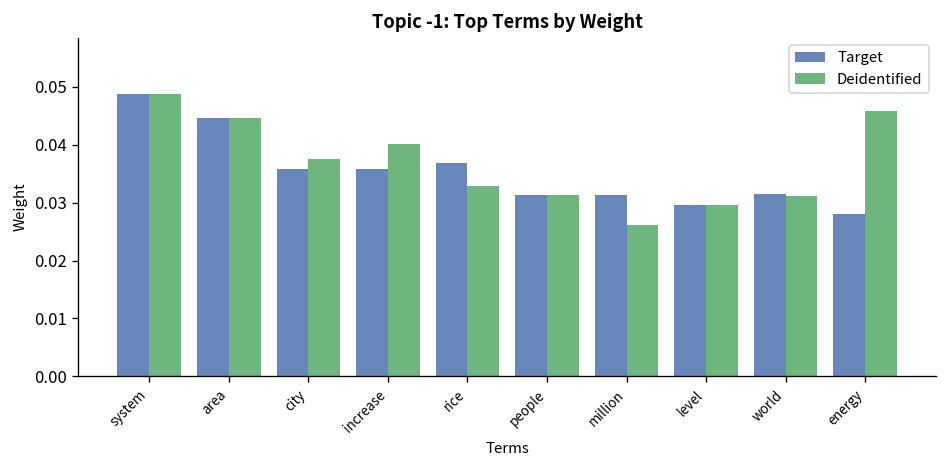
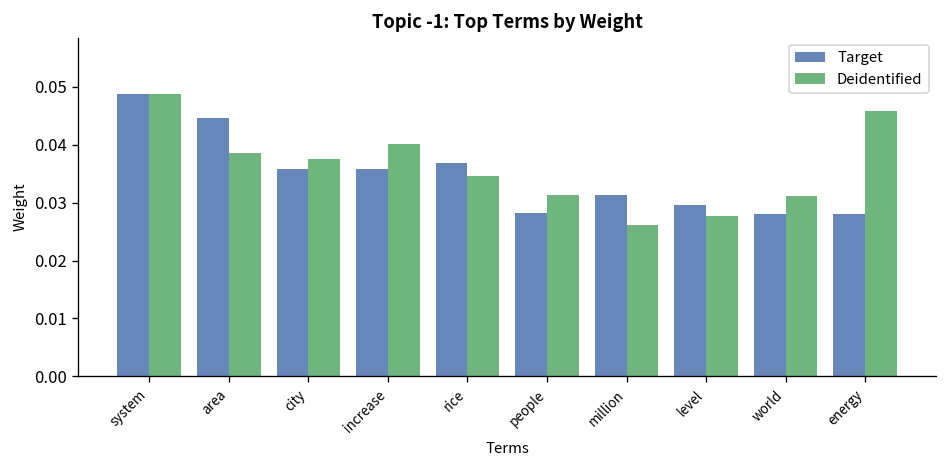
Deidentified, area: 0.045 -> 0.039
Deidentified, rice: 0.033 -> 0.035
Target, people: 0.031 -> 0.028
Deidentified, level: 0.030 -> 0.028
Target, world: 0.032 -> 0.028
